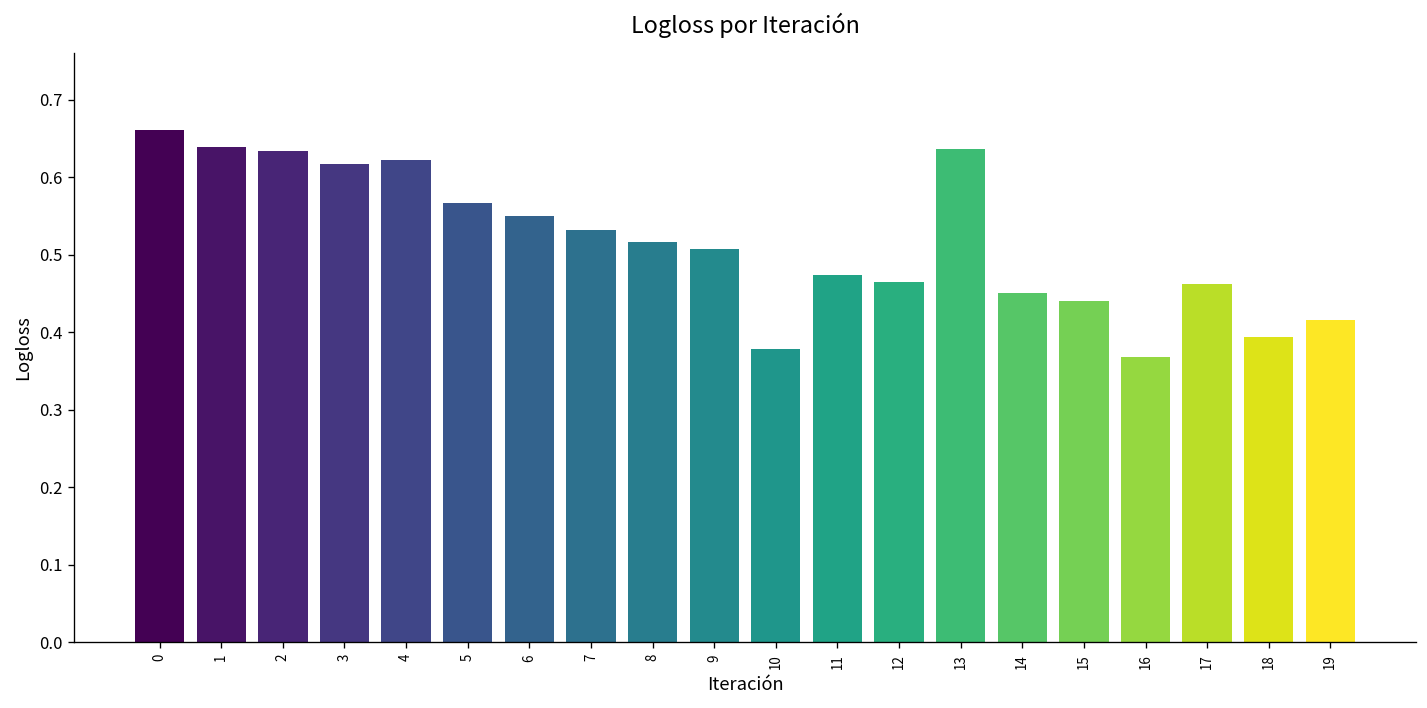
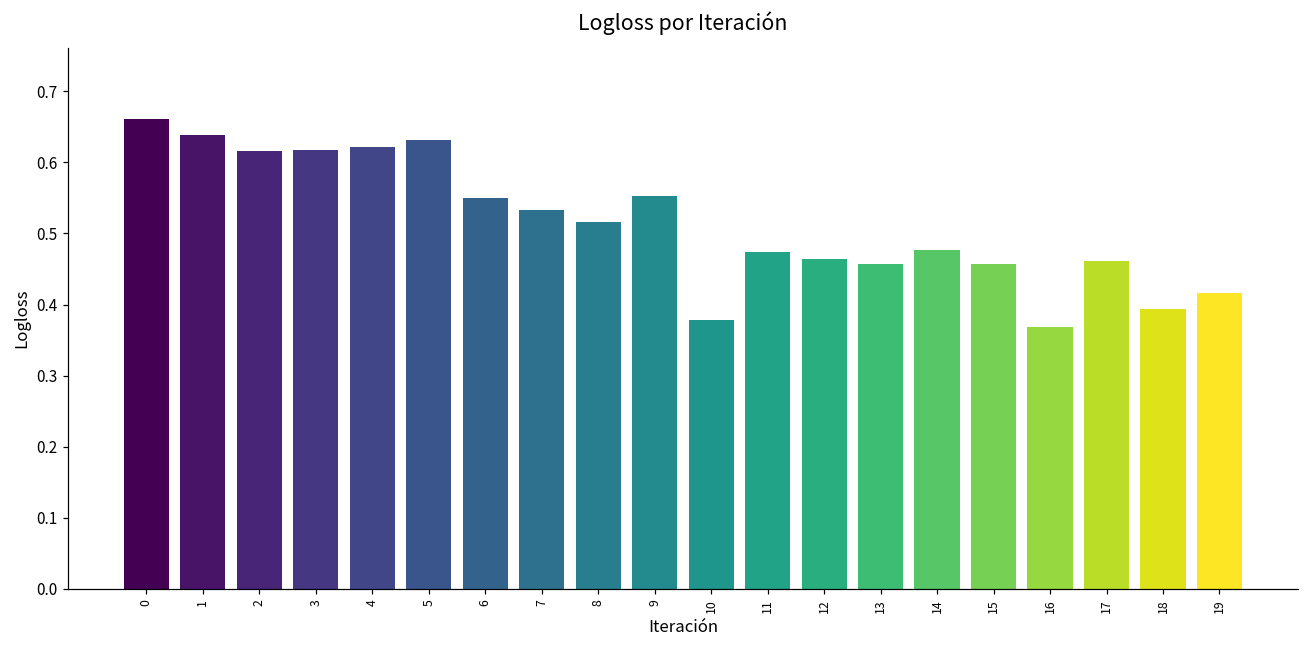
2: 0.63 -> 0.62
5: 0.57 -> 0.63
9: 0.51 -> 0.55
13: 0.64 -> 0.46
14: 0.45 -> 0.48
15: 0.44 -> 0.46
